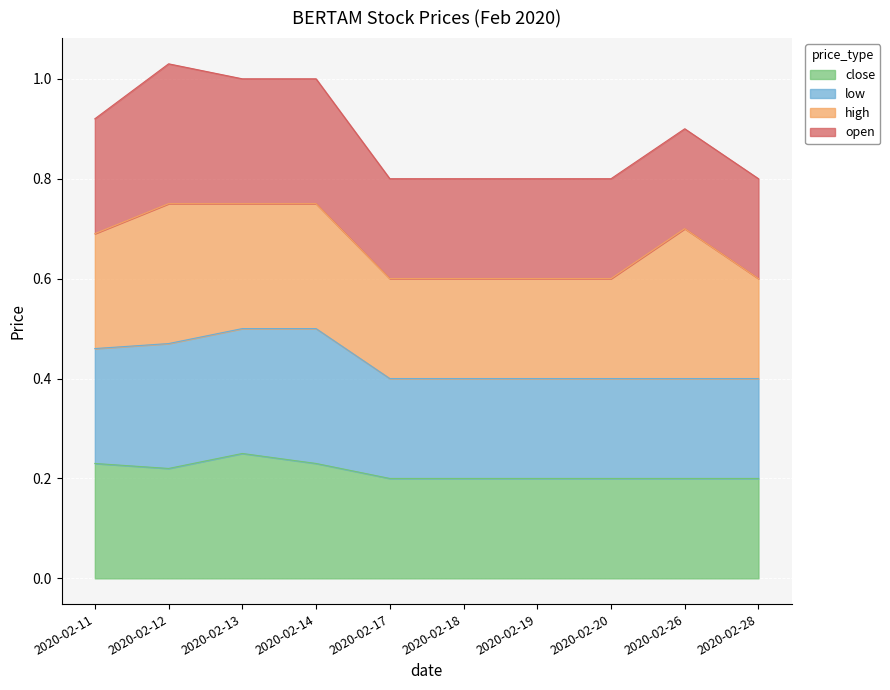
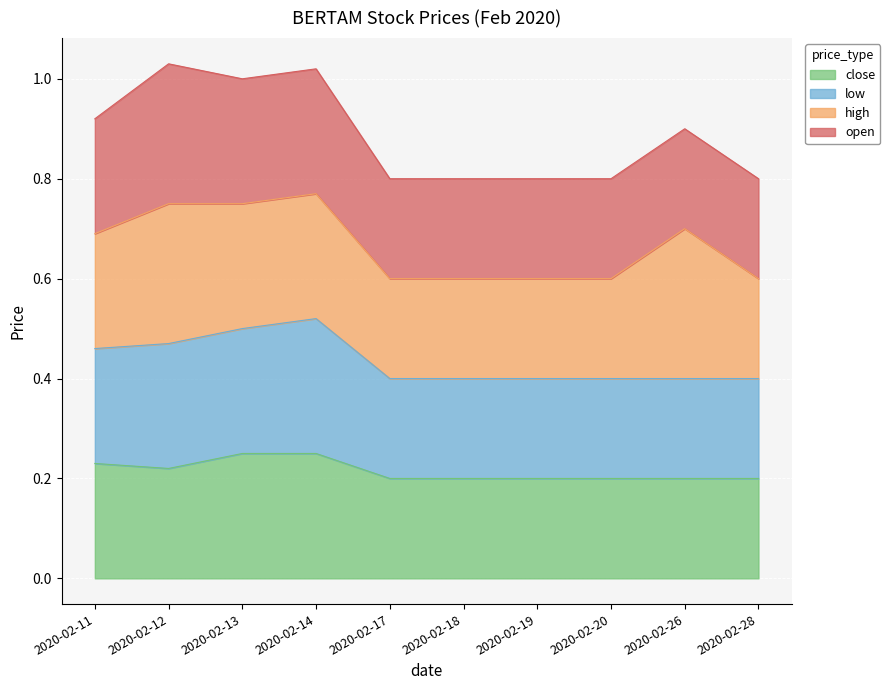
close, 2020-02-14: 0.23 -> 0.25
